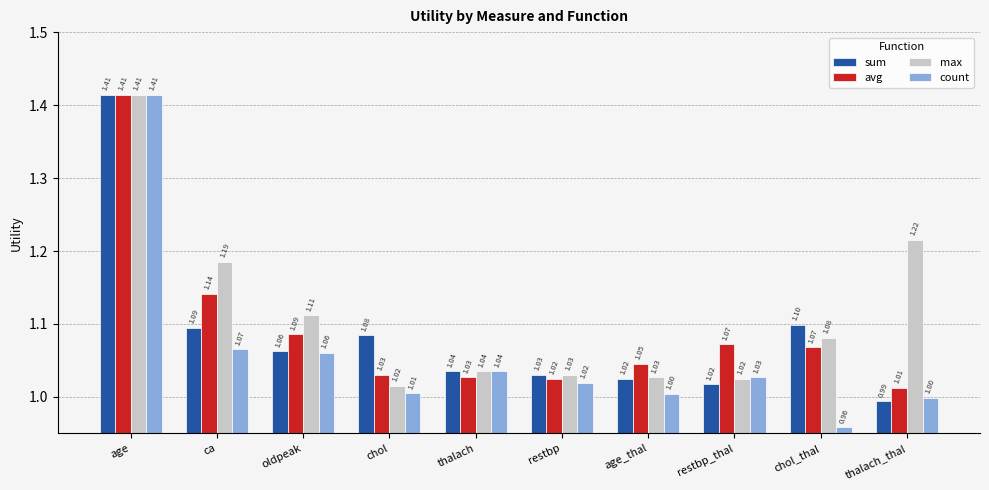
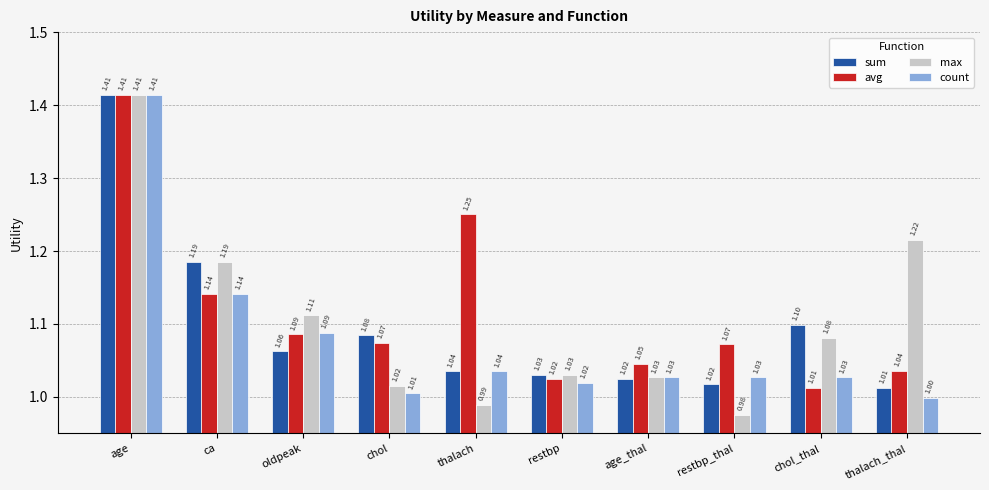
sum, ca: 1.09 -> 1.19
count, ca: 1.07 -> 1.14
count, oldpeak: 1.06 -> 1.09
avg, chol: 1.03 -> 1.07
avg, thalach: 1.03 -> 1.25
max, thalach: 1.04 -> 0.99
count, age_thal: 1.00 -> 1.03
max, restbp_thal: 1.02 -> 0.98
avg, chol_thal: 1.07 -> 1.01
count, chol_thal: 0.96 -> 1.03
sum, thalach_thal: 0.99 -> 1.01
avg, thalach_thal: 1.01 -> 1.04
